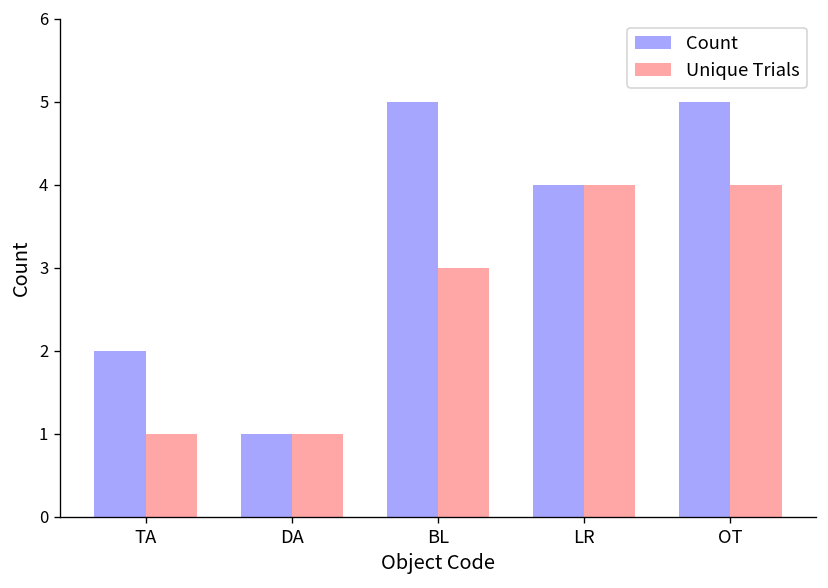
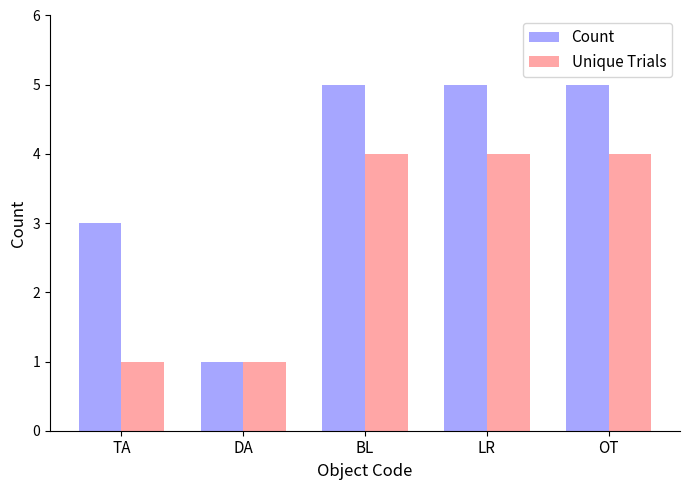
Count, TA: 2 -> 3
Unique Trials, BL: 3 -> 4
Count, LR: 4 -> 5
